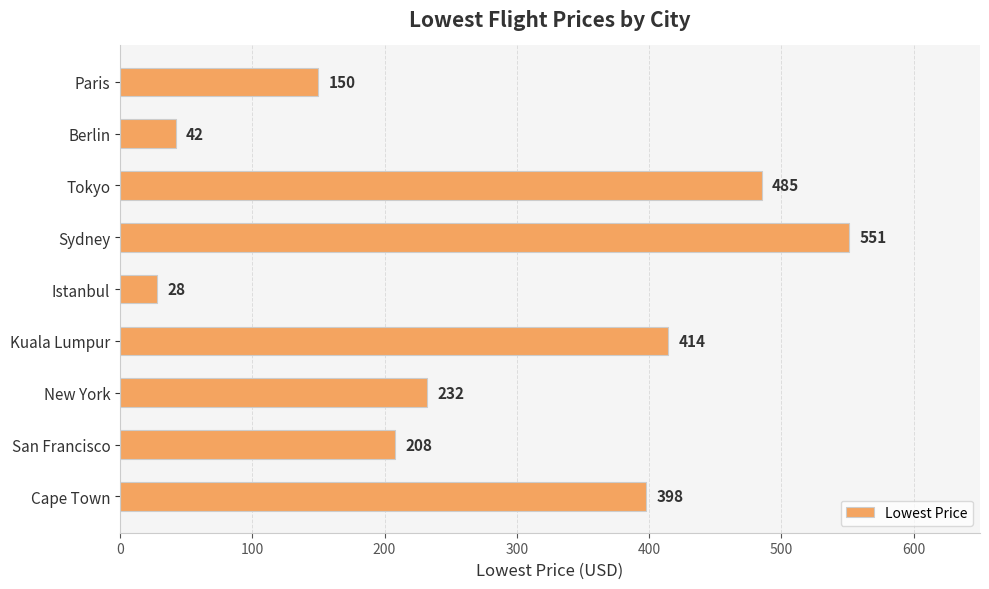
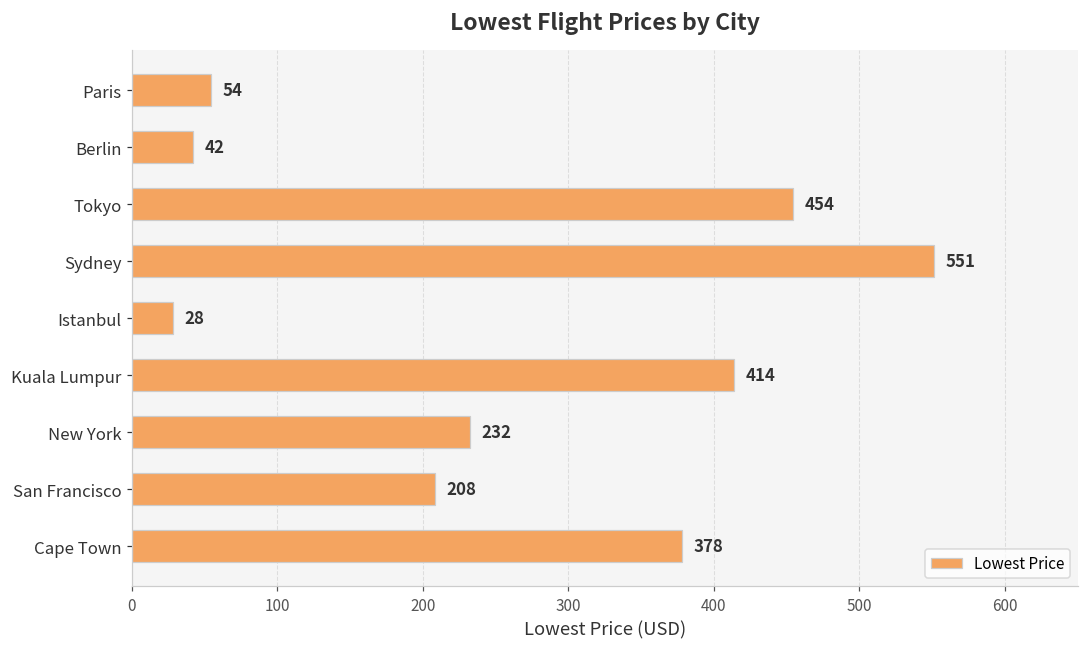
Paris: 150 -> 54
Tokyo: 485 -> 454
Cape Town: 398 -> 378
